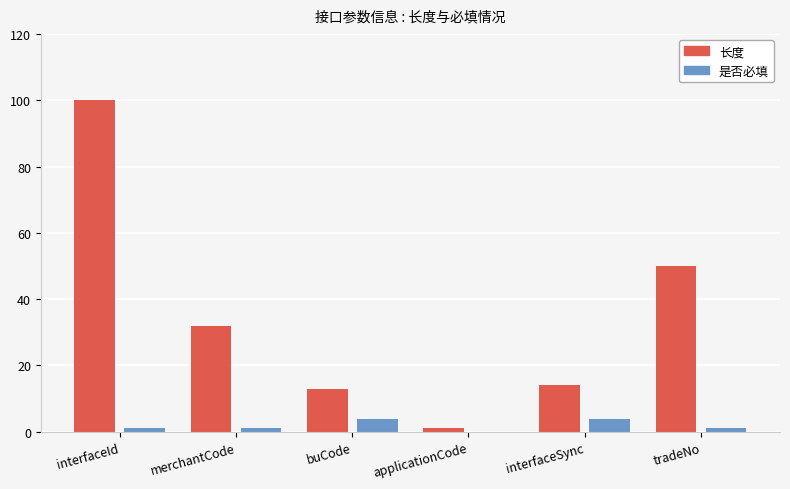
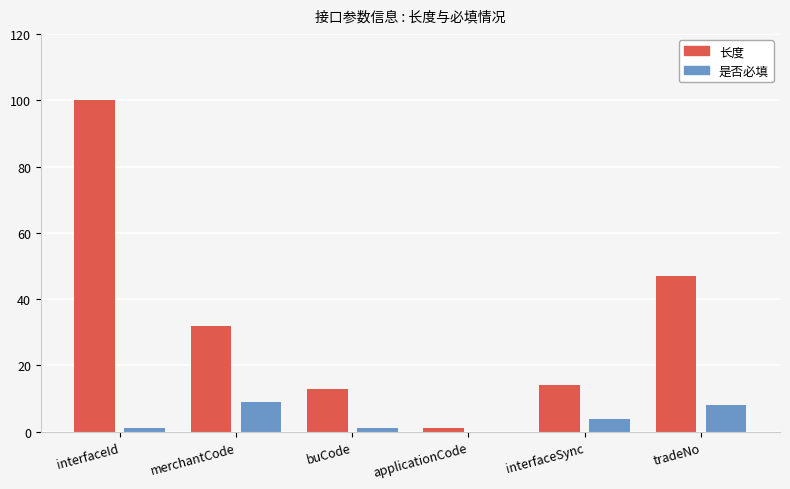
是否必填, merchantCode: 1 -> 9
是否必填, buCode: 4 -> 1
长度, tradeNo: 50 -> 47
是否必填, tradeNo: 1 -> 8
